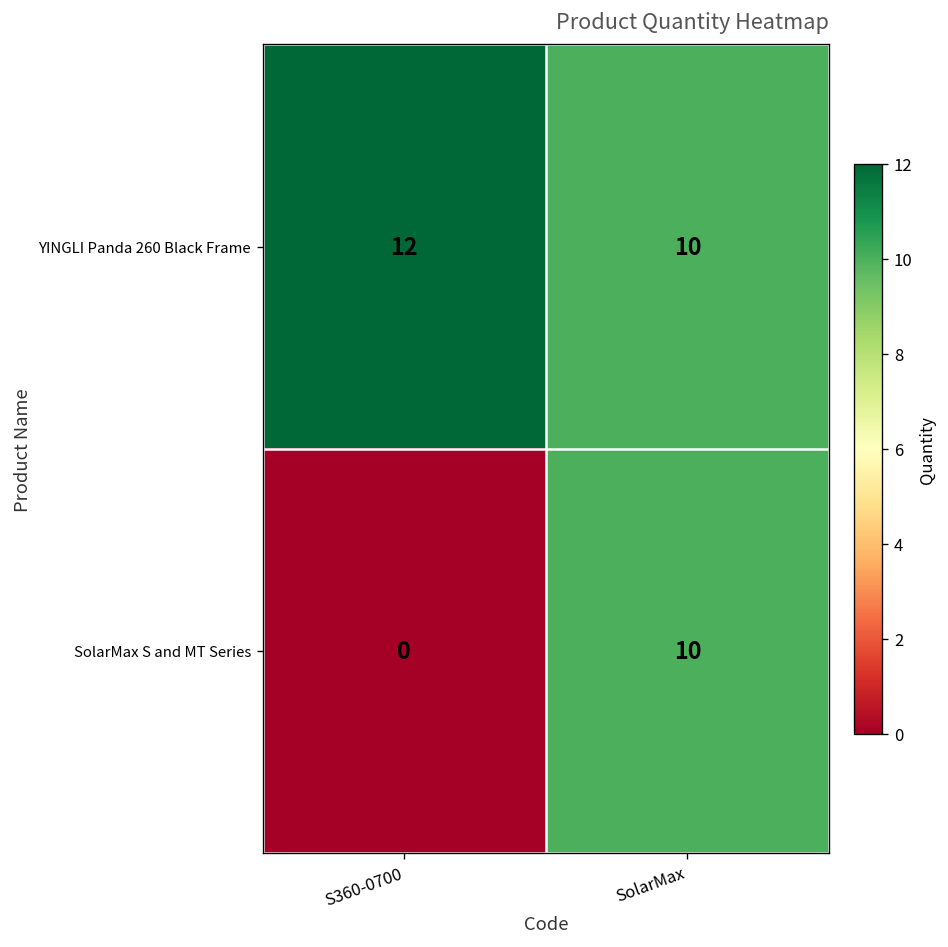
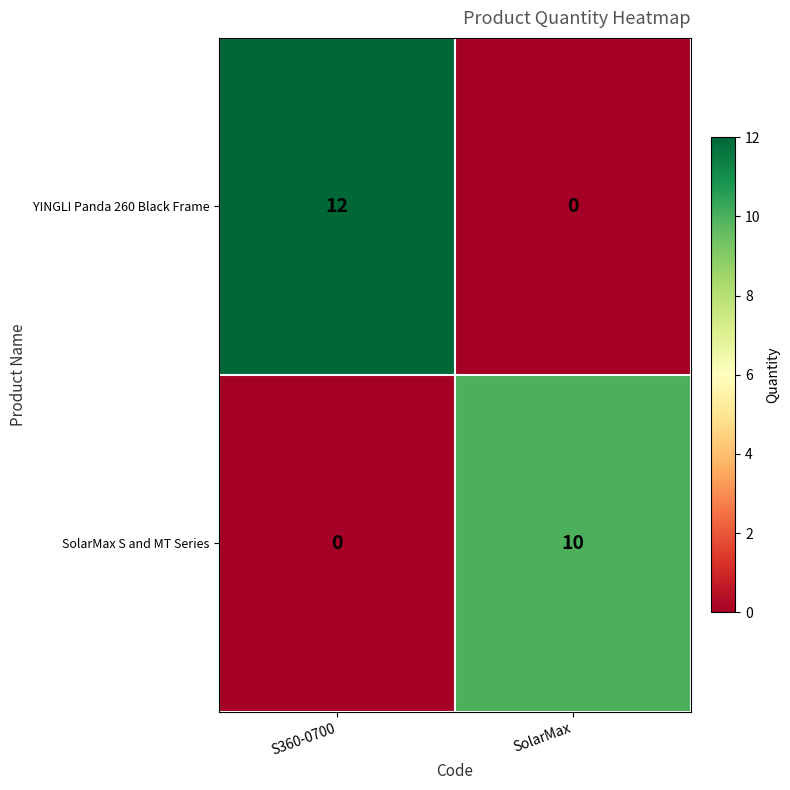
YINGLI Panda 260 Black Frame, SolarMax: 10 -> 0
